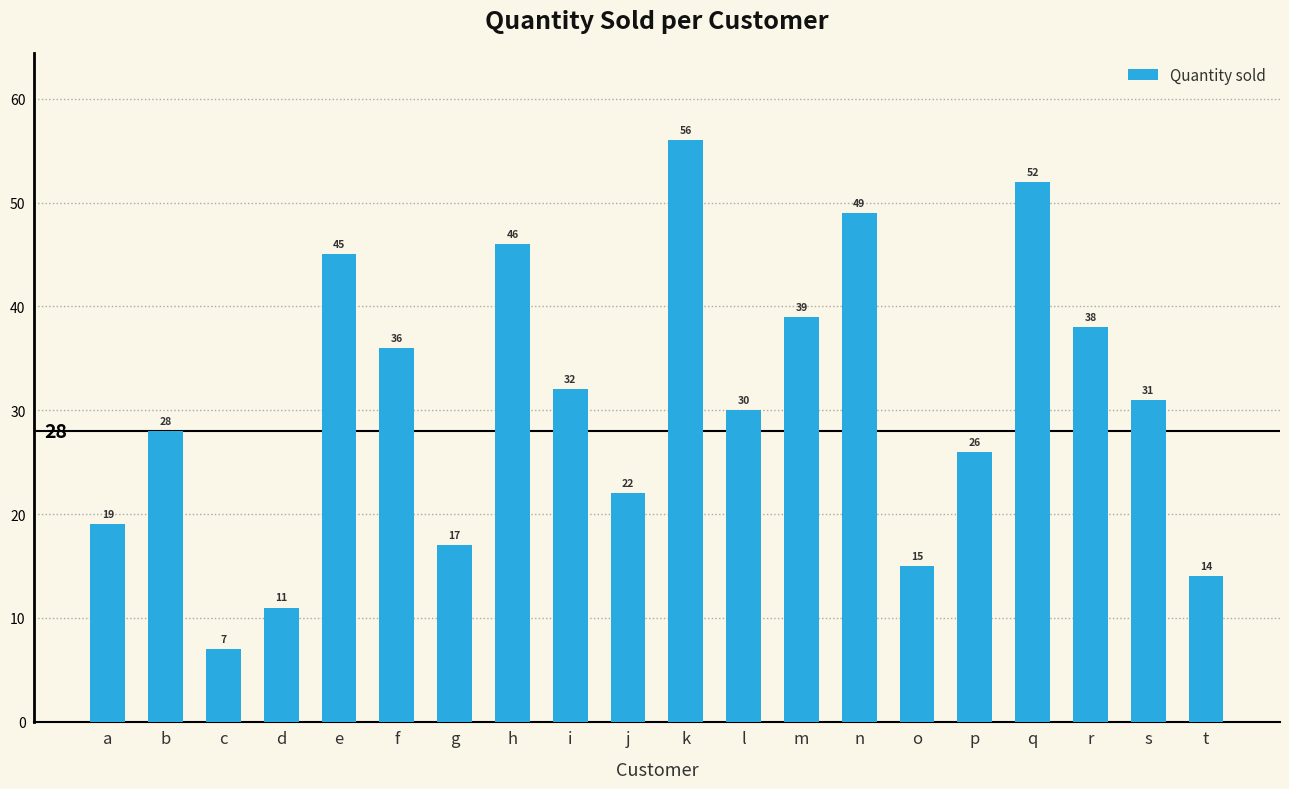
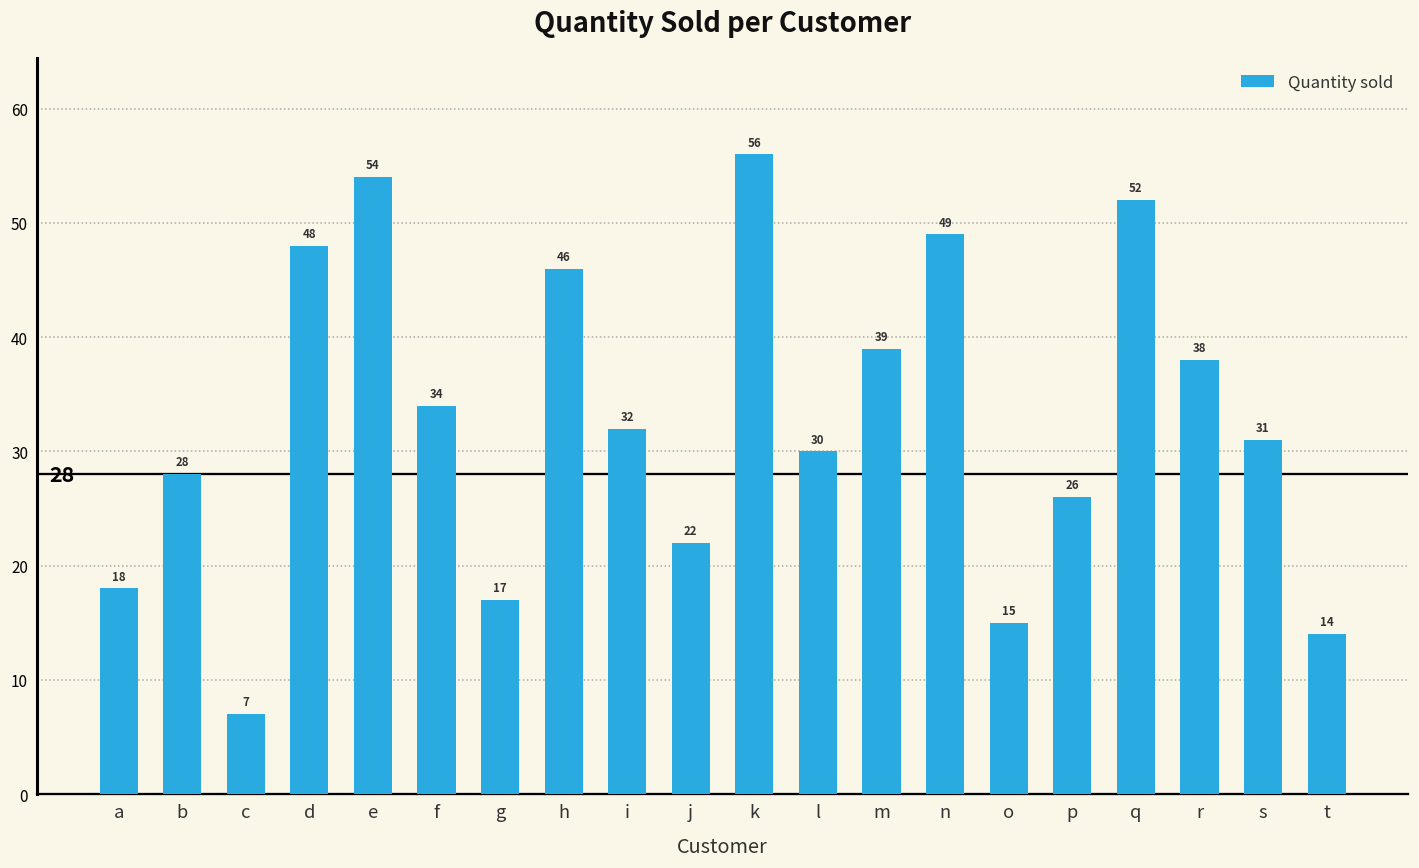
a: 19 -> 18
d: 11 -> 48
e: 45 -> 54
f: 36 -> 34
